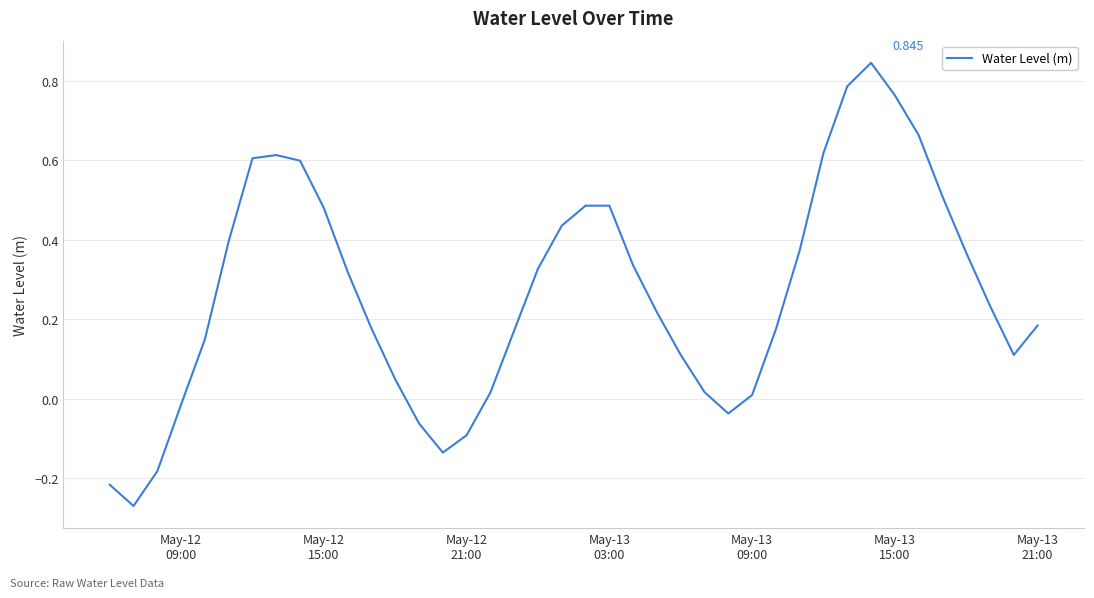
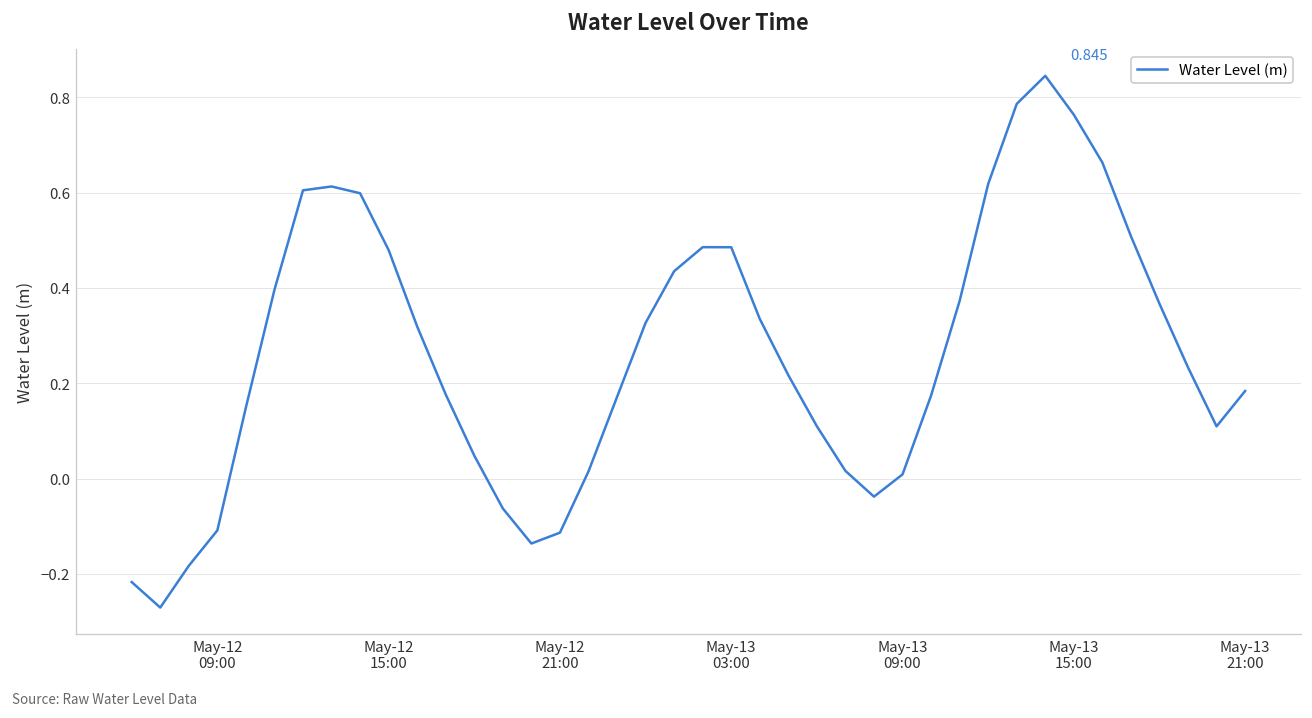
May-12 09:00: -0.01 -> -0.11
May-12 21:00: -0.09 -> -0.11
